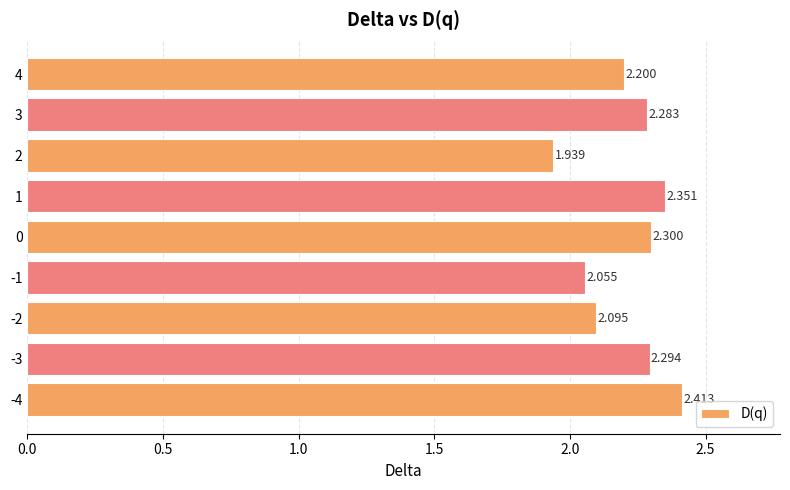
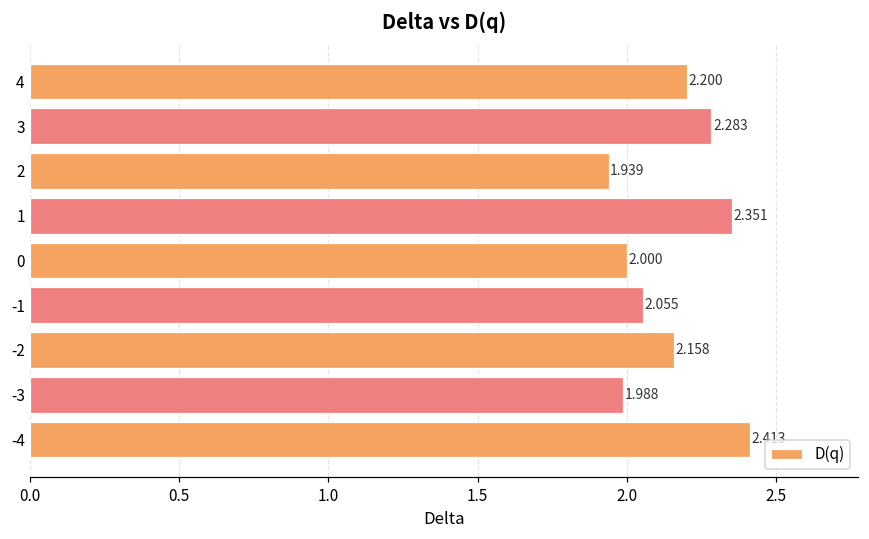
0: 2.300 -> 2.000
-2: 2.095 -> 2.158
-3: 2.294 -> 1.988
